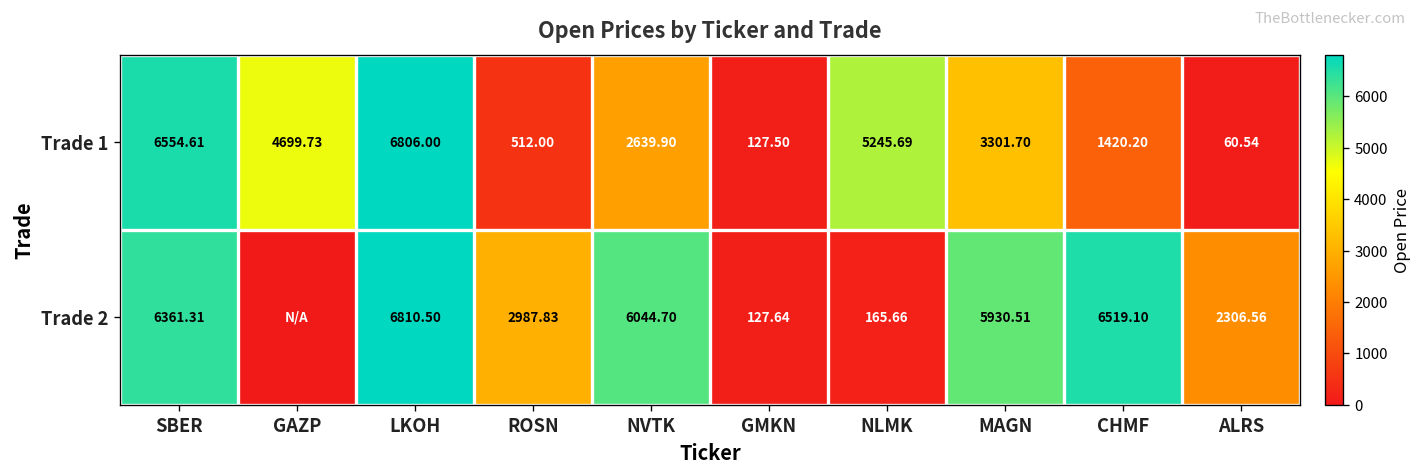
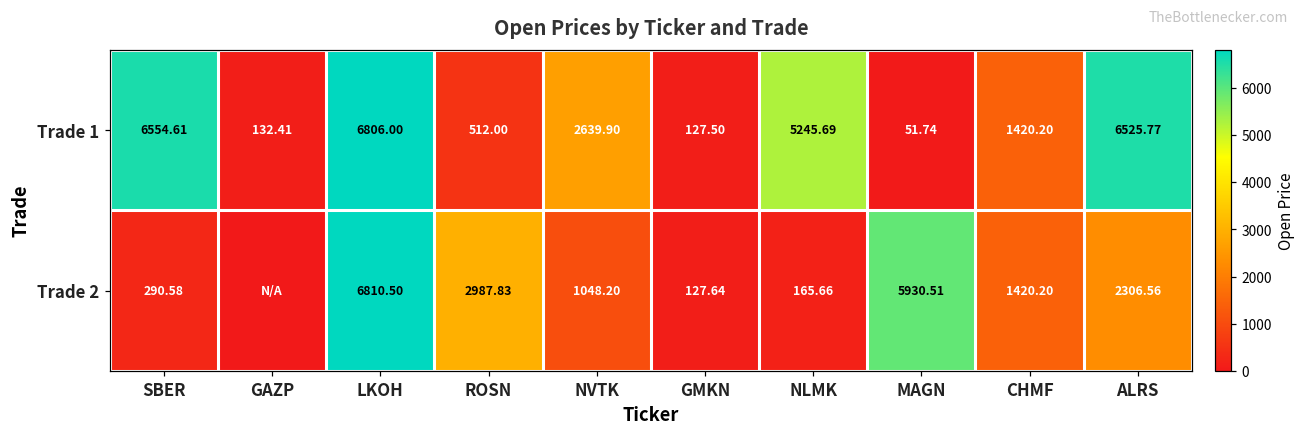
Trade 1, GAZP: 4699.73 -> 132.41
Trade 1, MAGN: 3301.70 -> 51.74
Trade 1, ALRS: 60.54 -> 6525.77
Trade 2, SBER: 6361.31 -> 290.58
Trade 2, NVTK: 6044.70 -> 1048.20
Trade 2, CHMF: 6519.10 -> 1420.20
